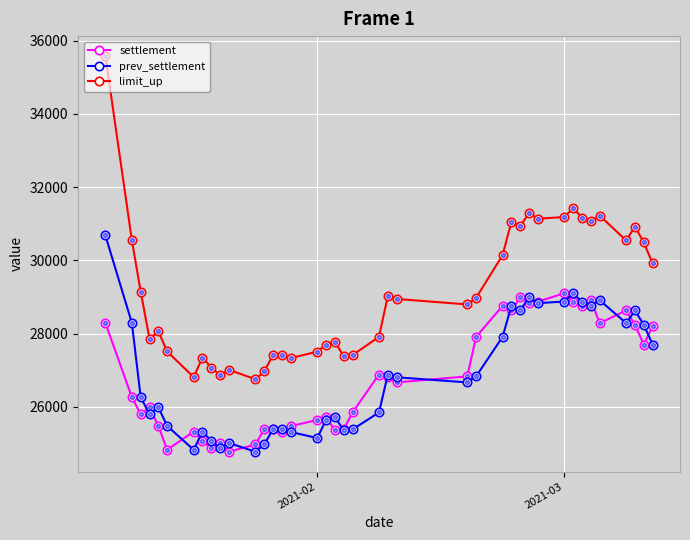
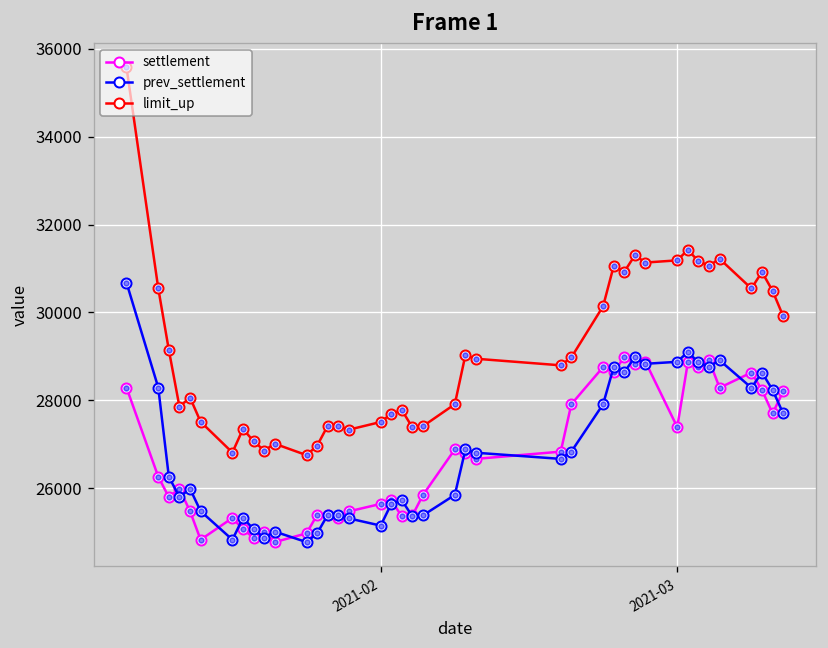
settlement, 2021-03: 29100 -> 27400
